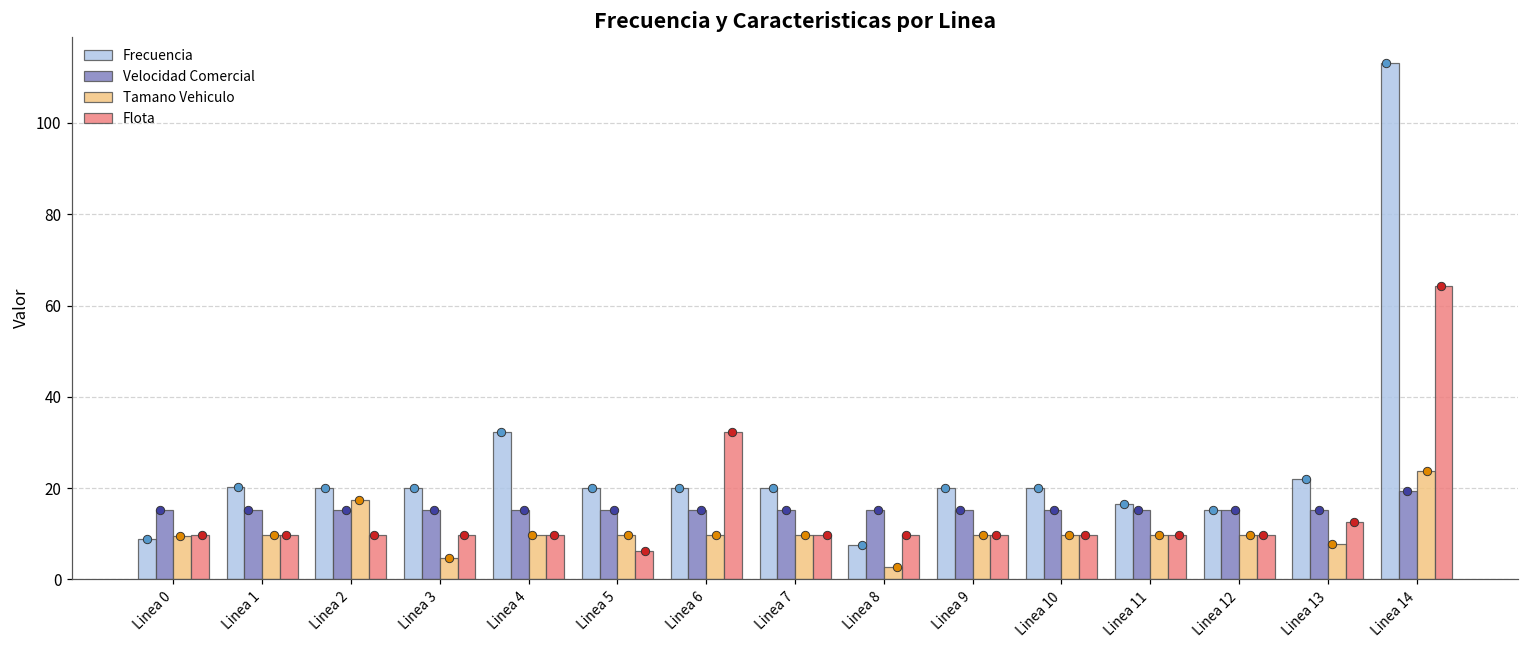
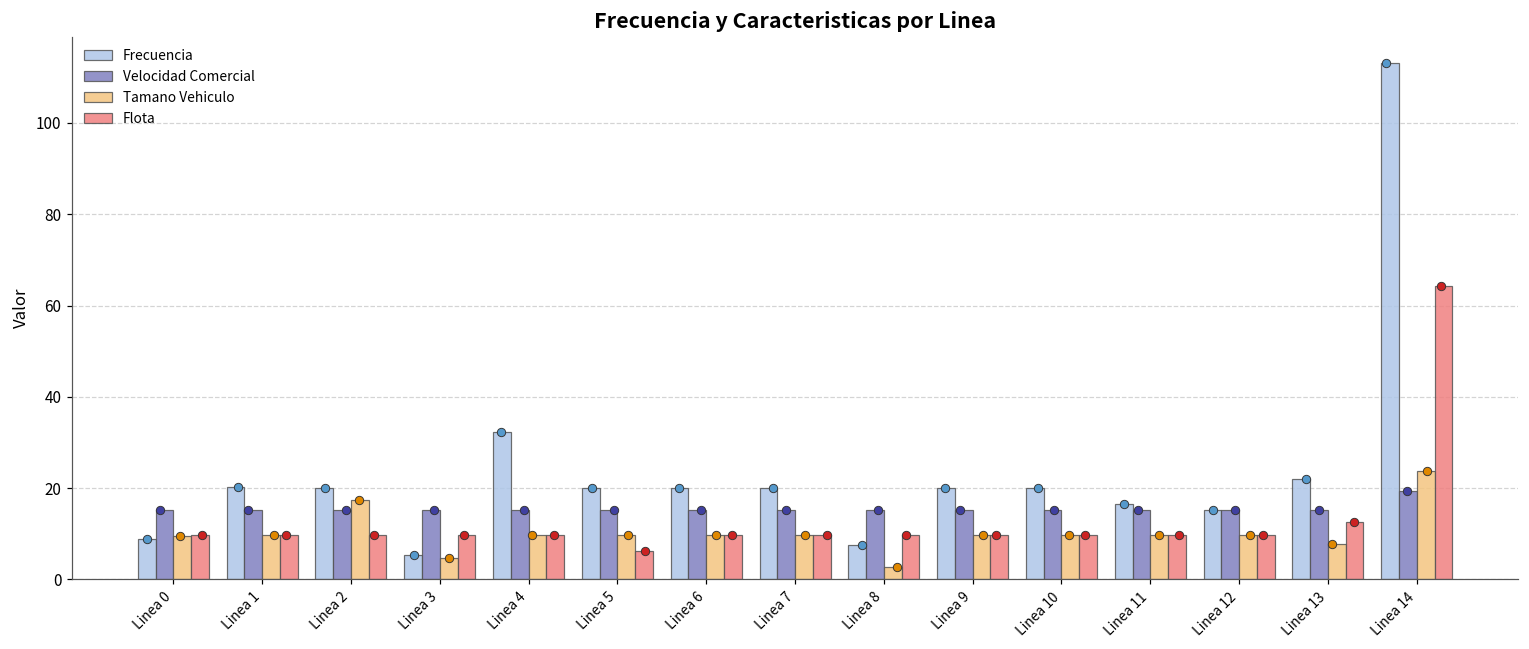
Frecuencia, Linea 3: 20 -> 5
Flota, Linea 6: 32 -> 10
